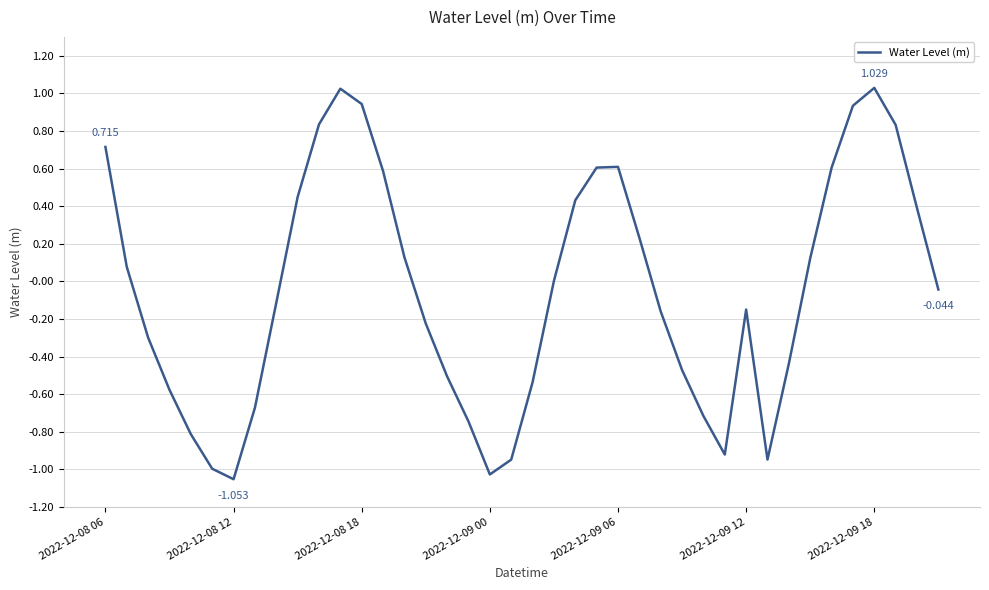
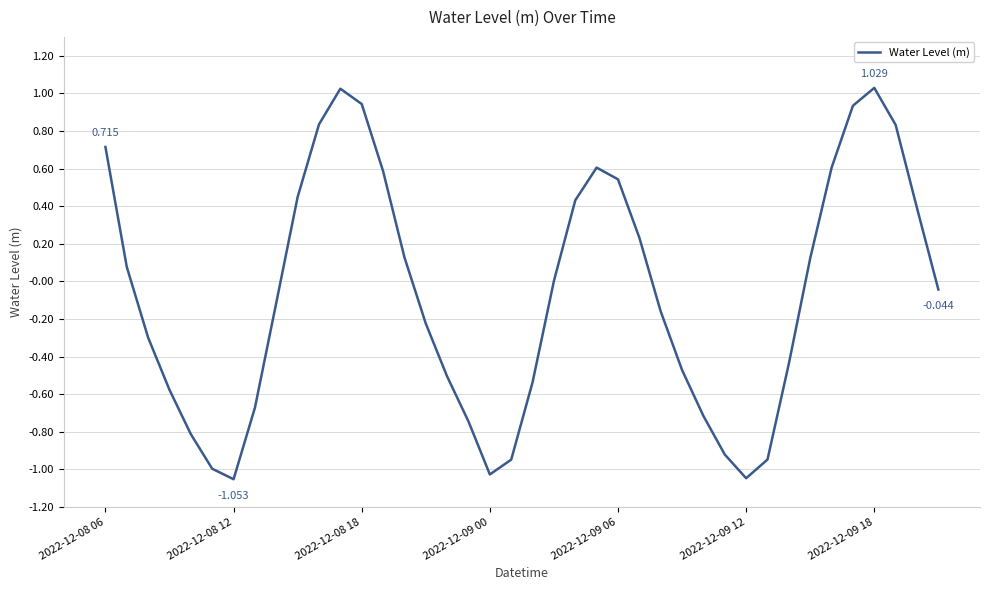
2022-12-09 06: 0.61 -> 0.54
2022-12-09 12: -0.15 -> -1.05
